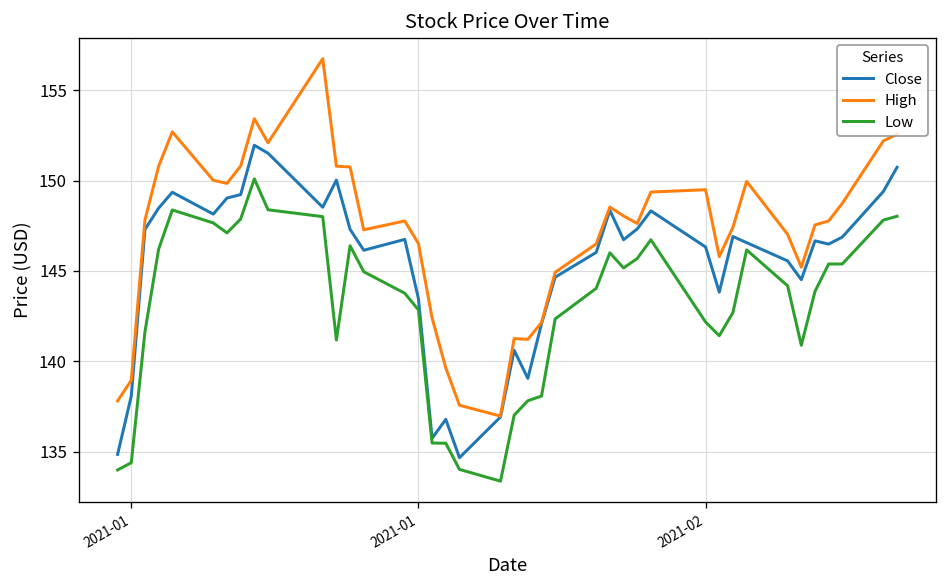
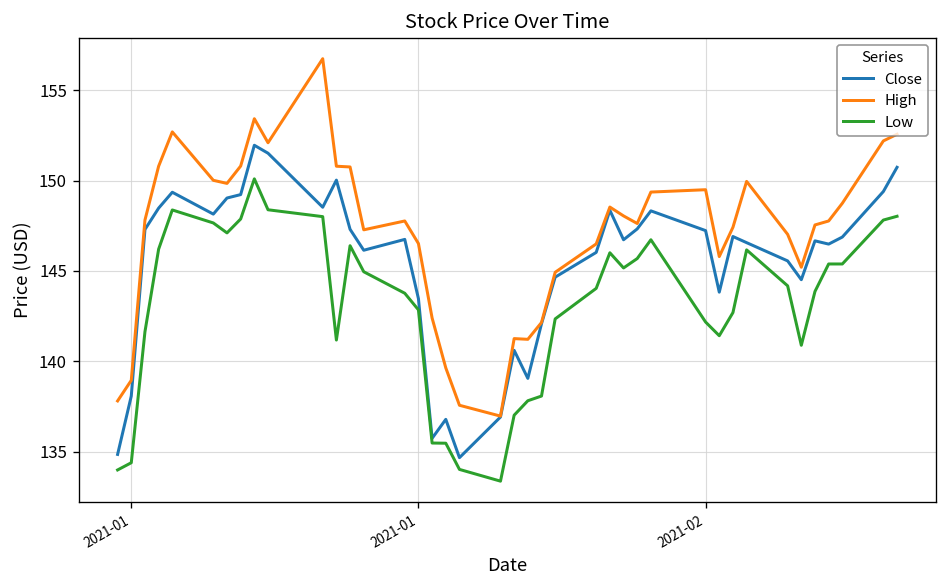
Close, 2021-02: 146.3 -> 147.2
